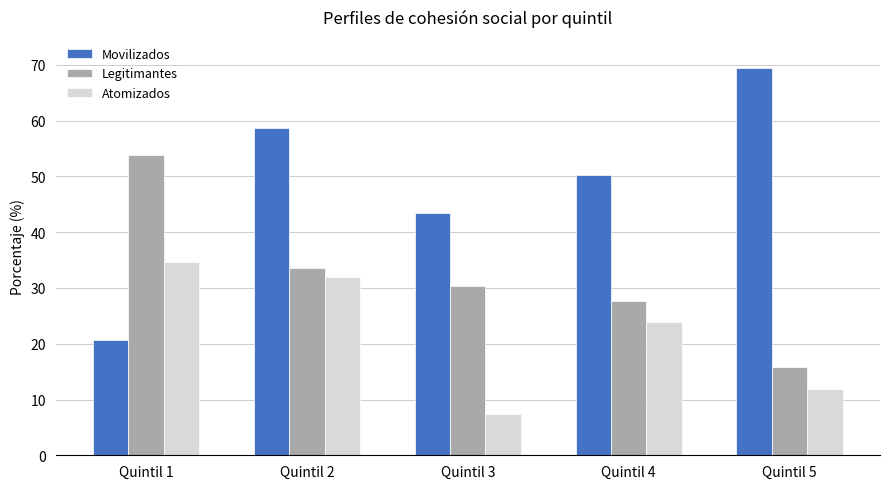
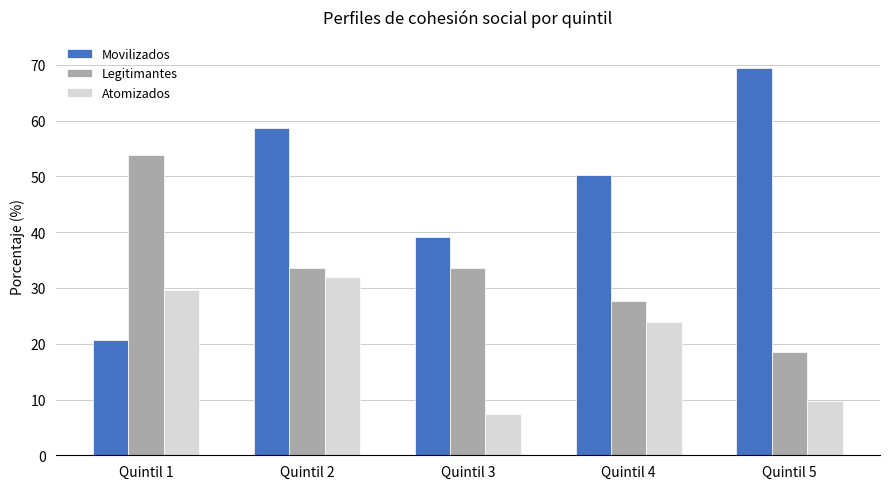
Atomizados, Quintil 1: 35 -> 30
Movilizados, Quintil 3: 44 -> 39
Legitimantes, Quintil 3: 30 -> 34
Legitimantes, Quintil 5: 16 -> 19
Atomizados, Quintil 5: 12 -> 10
